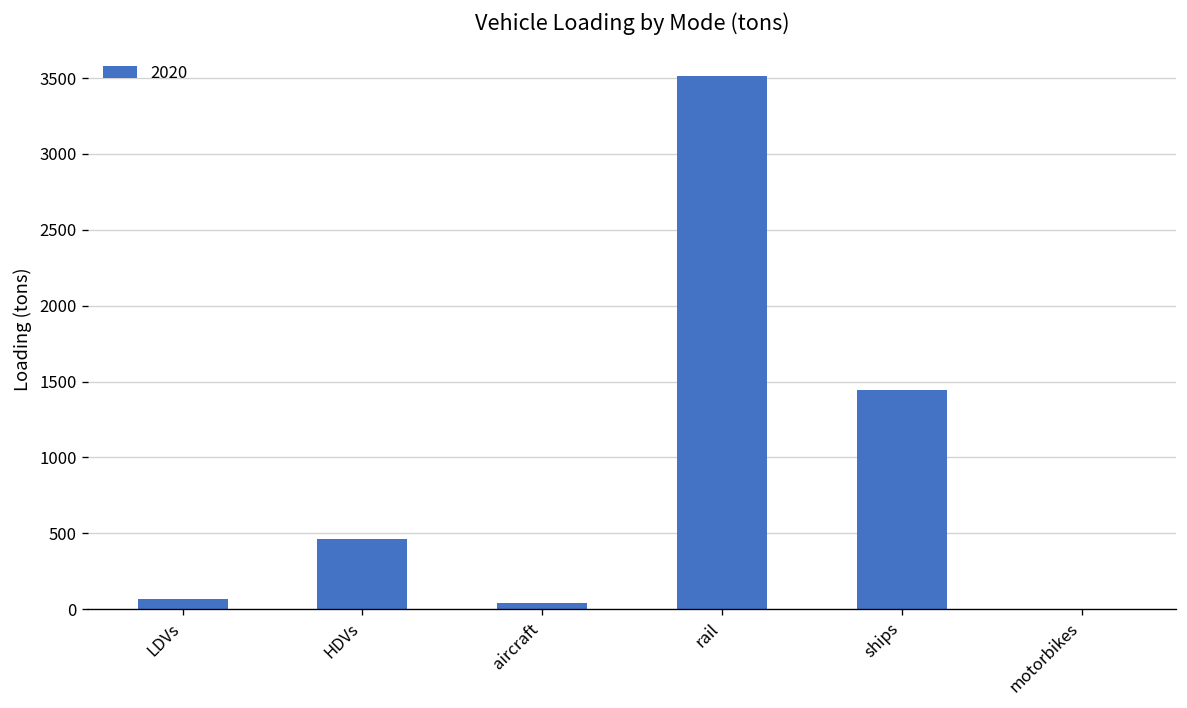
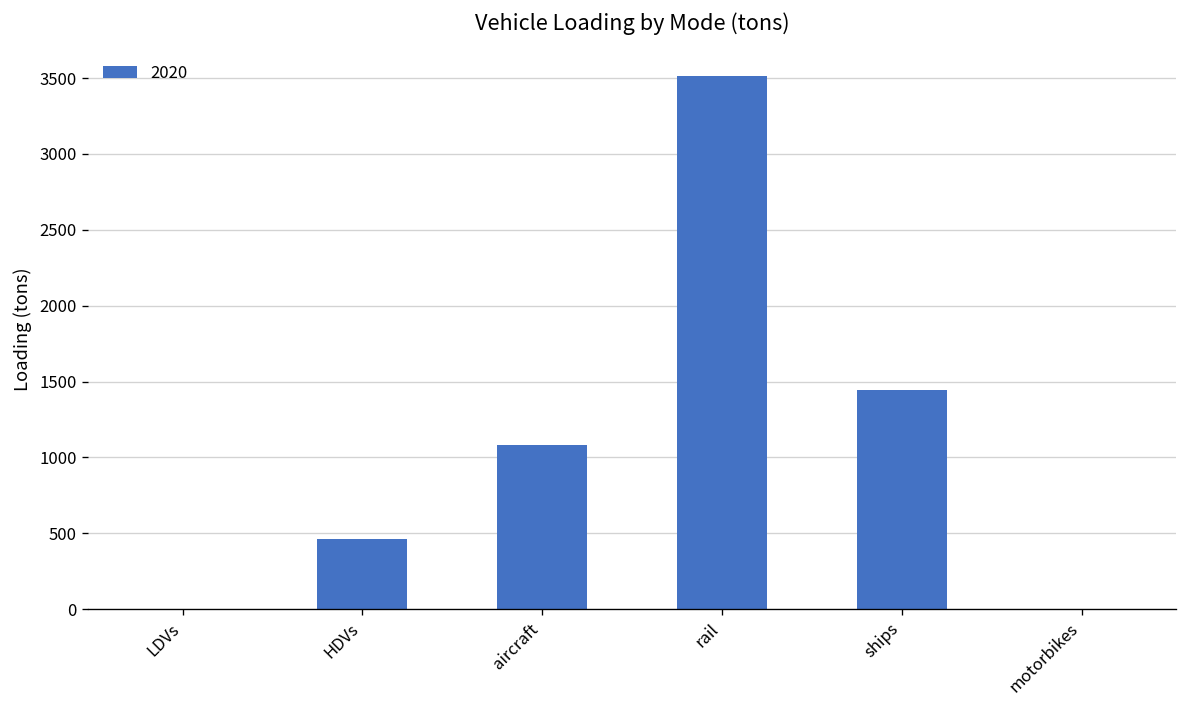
LDVs: 70 -> 0
aircraft: 40 -> 1080
